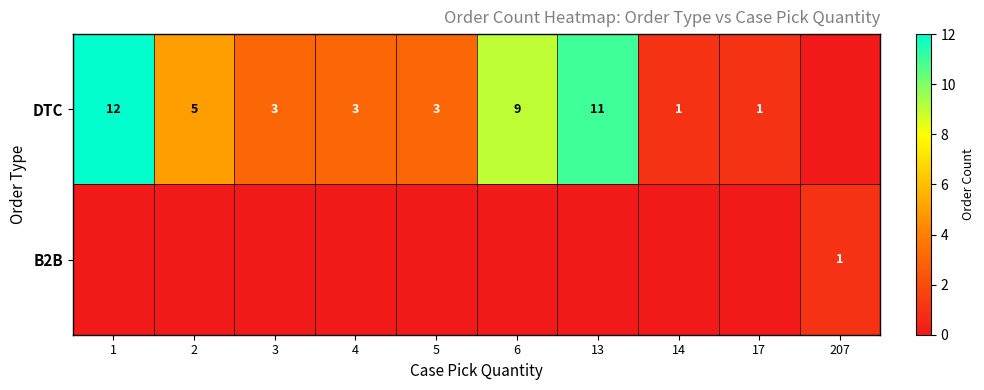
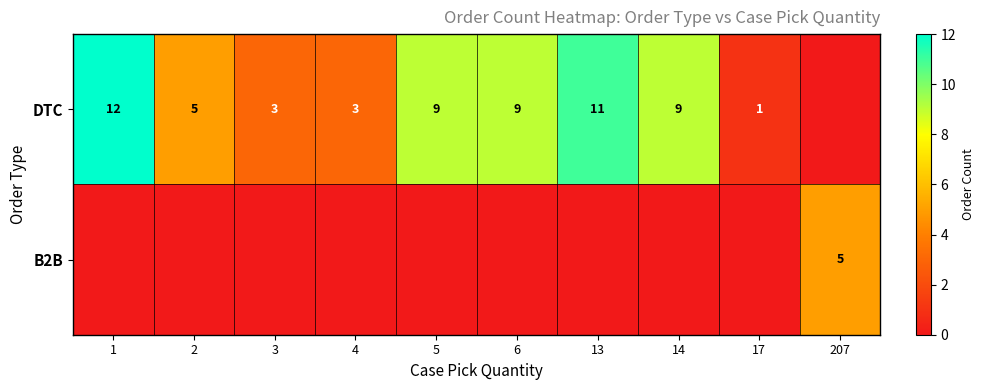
DTC, 5: 3 -> 9
DTC, 14: 1 -> 9
B2B, 207: 1 -> 5
